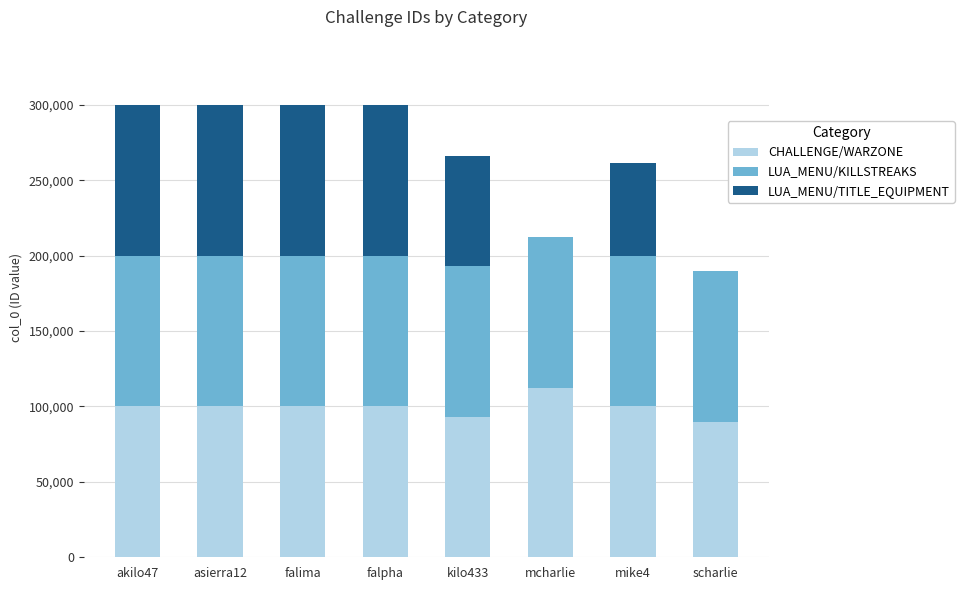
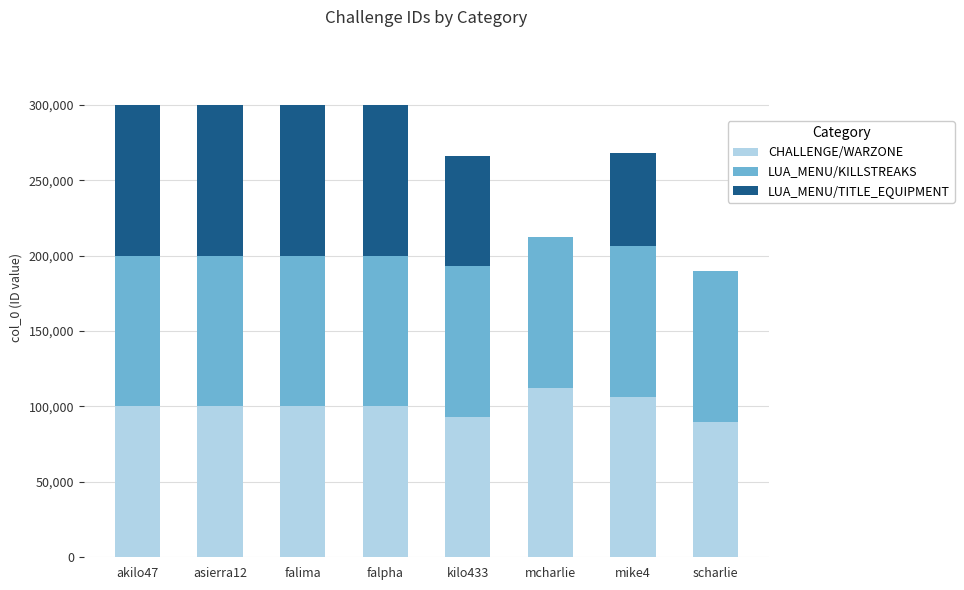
CHALLENGE/WARZONE, mike4: 100,000 -> 106,000
